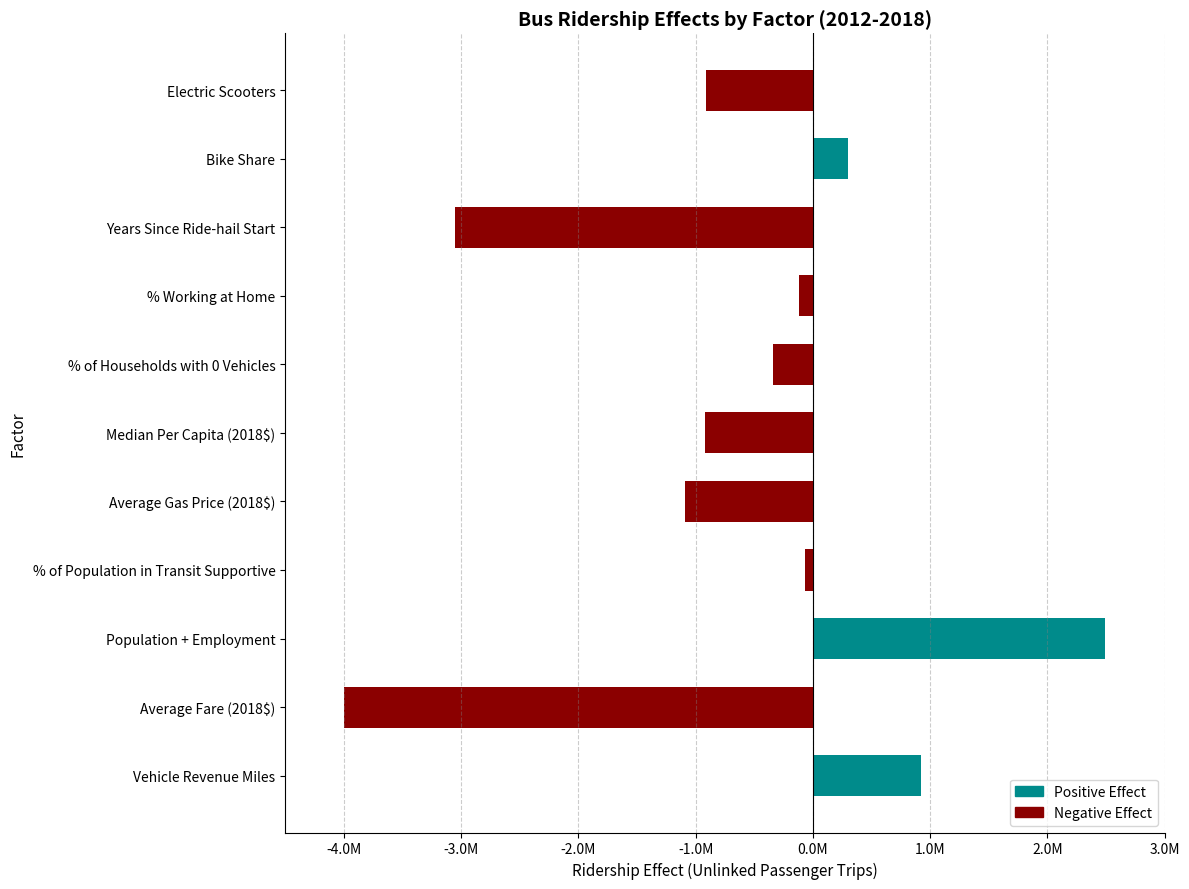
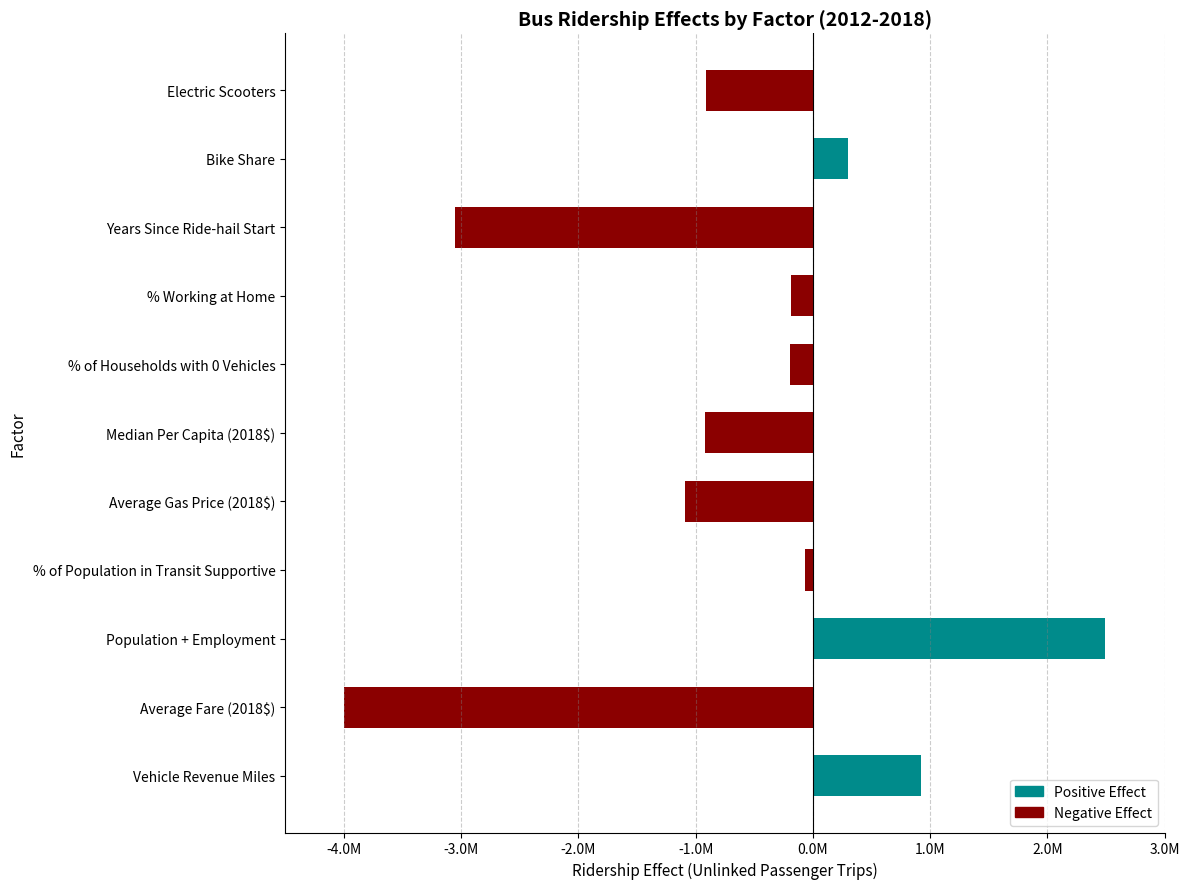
% Working at Home: -120000 -> -190000
% of Households with 0 Vehicles: -340000 -> -200000
